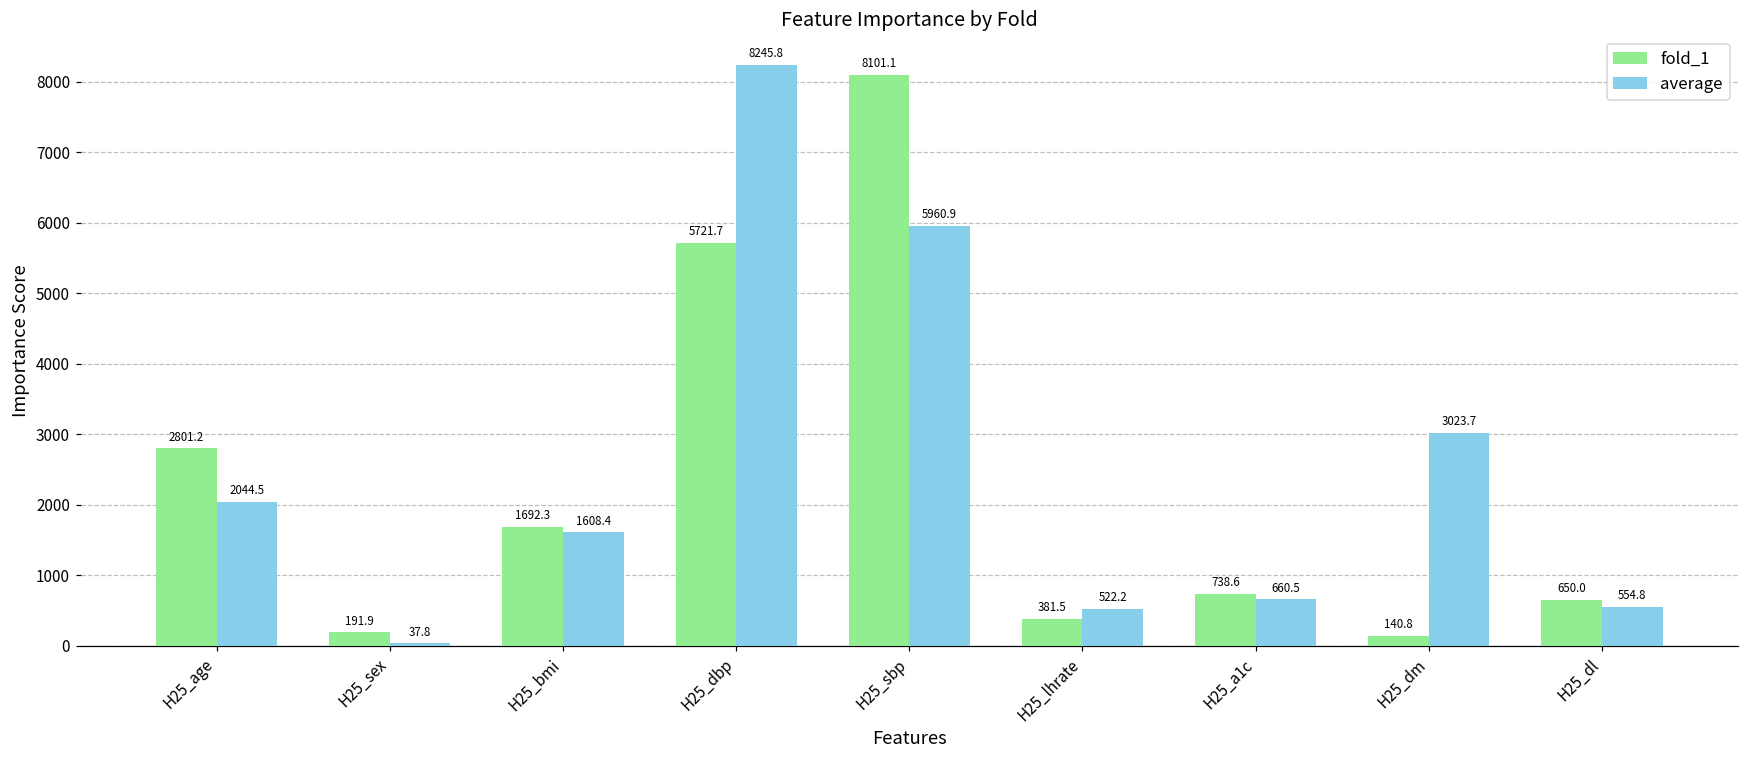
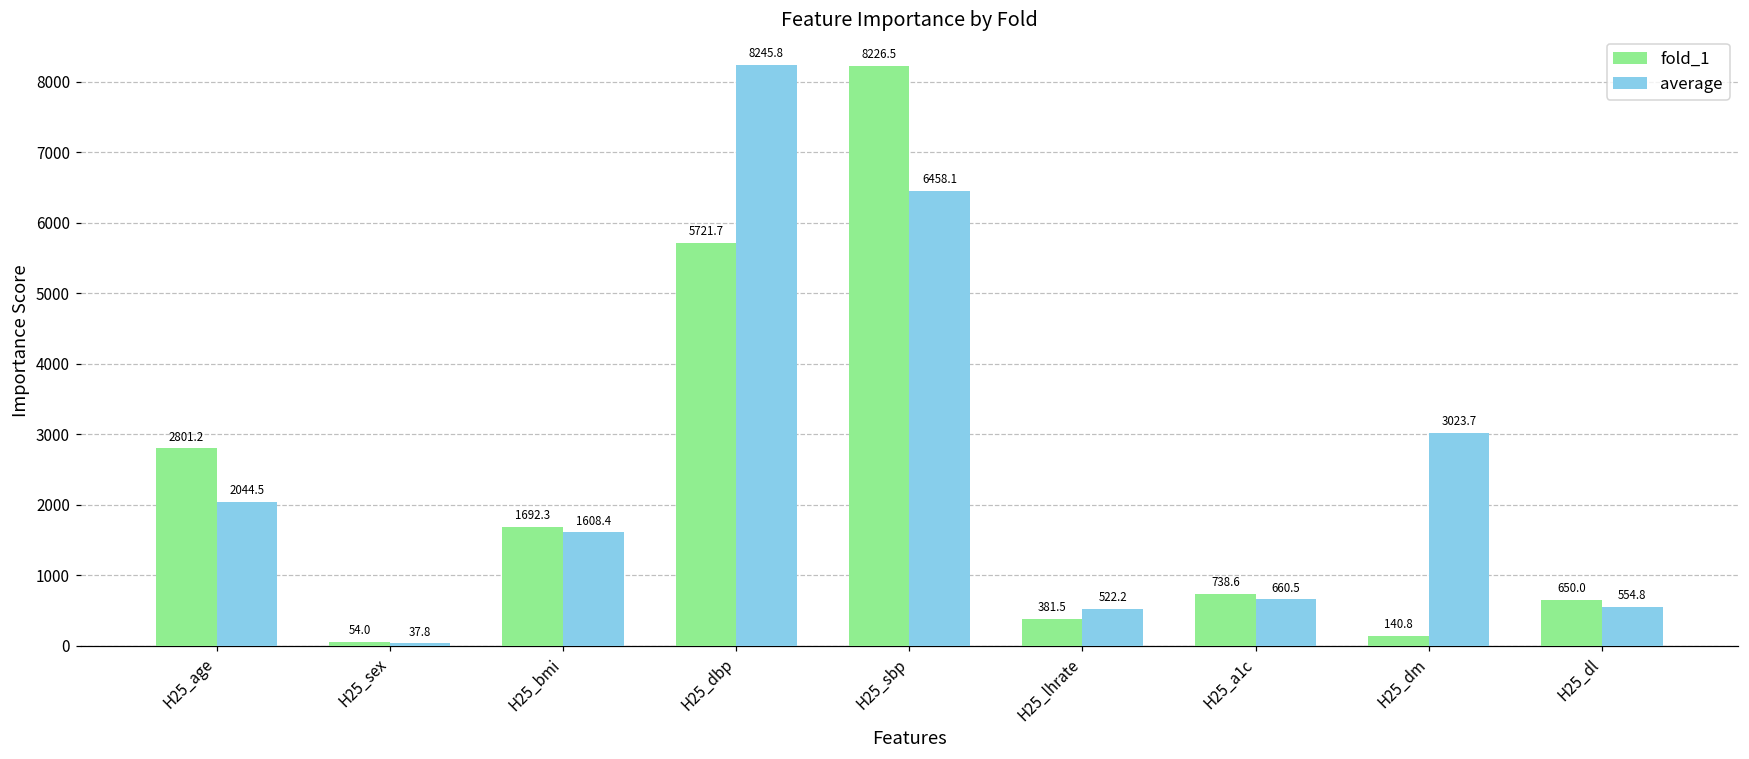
fold_1, H25_sex: 191.9 -> 54.0
fold_1, H25_sbp: 8101.1 -> 8226.5
average, H25_sbp: 5960.9 -> 6458.1
